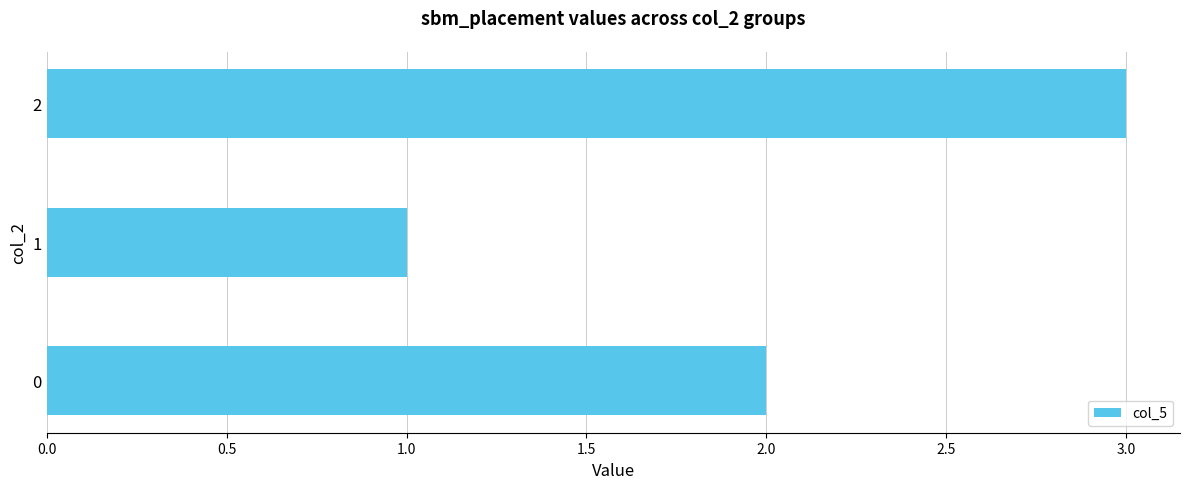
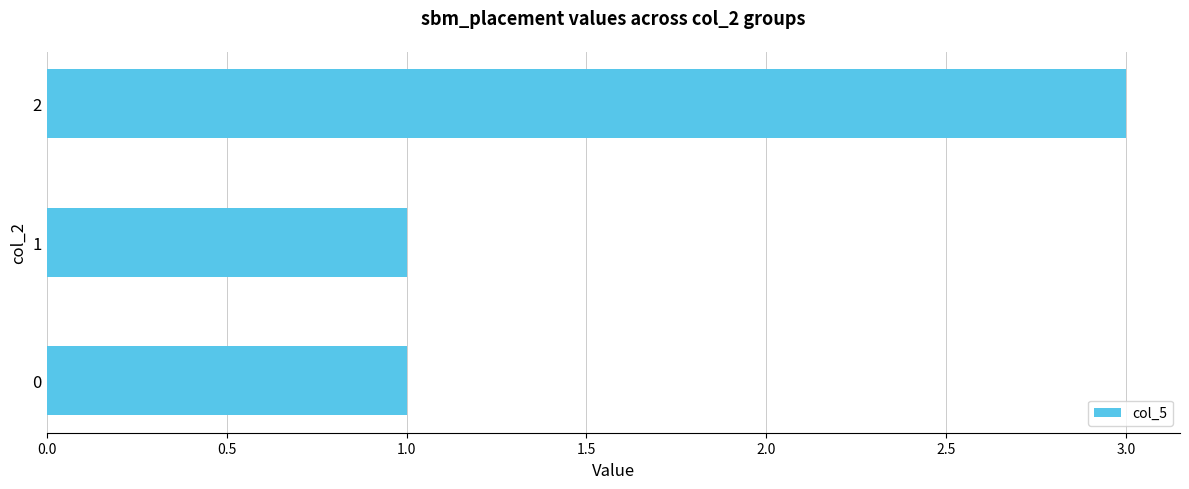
0: 2 -> 1
